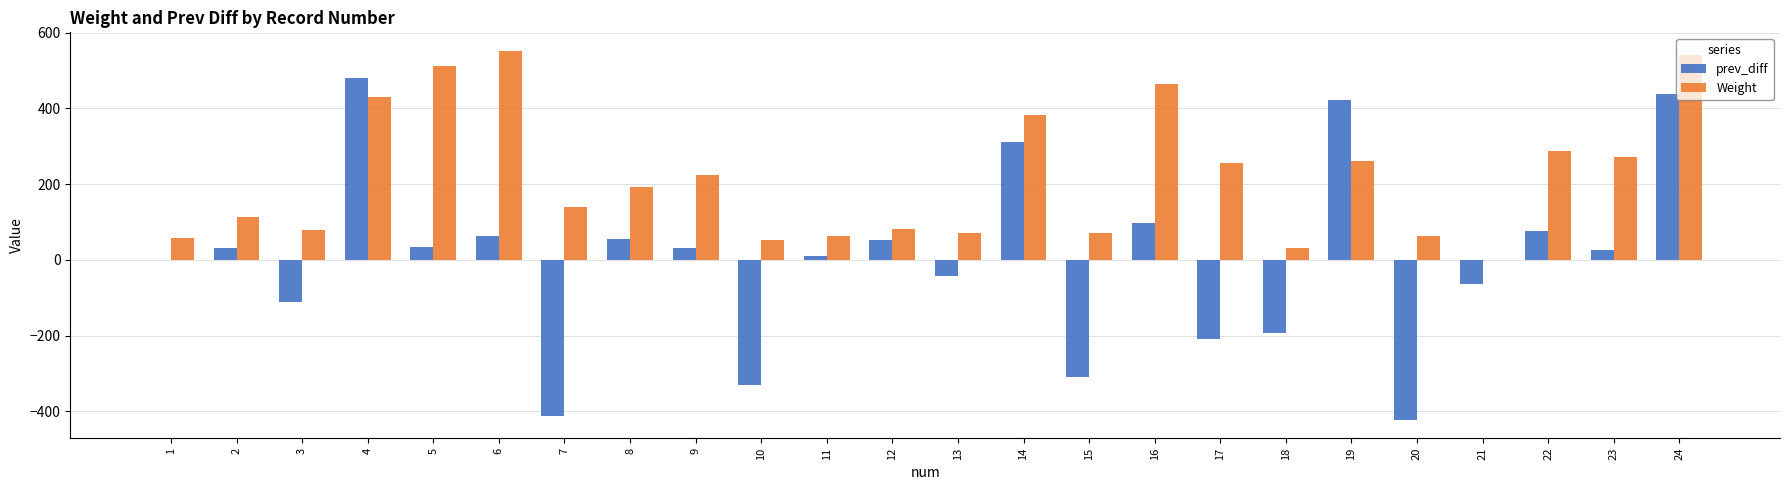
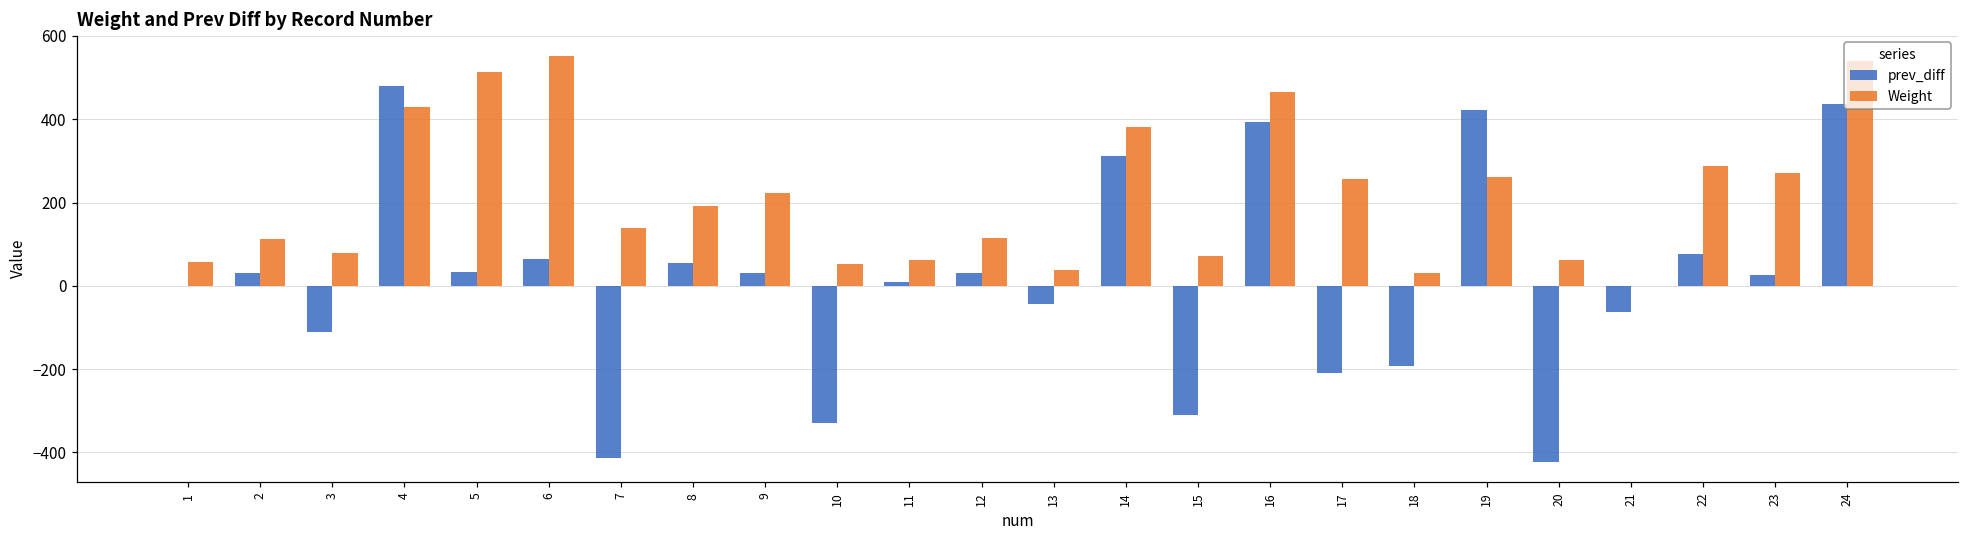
prev_diff, 12: 50 -> 30
Weight, 12: 80 -> 120
Weight, 13: 70 -> 40
prev_diff, 16: 100 -> 390
